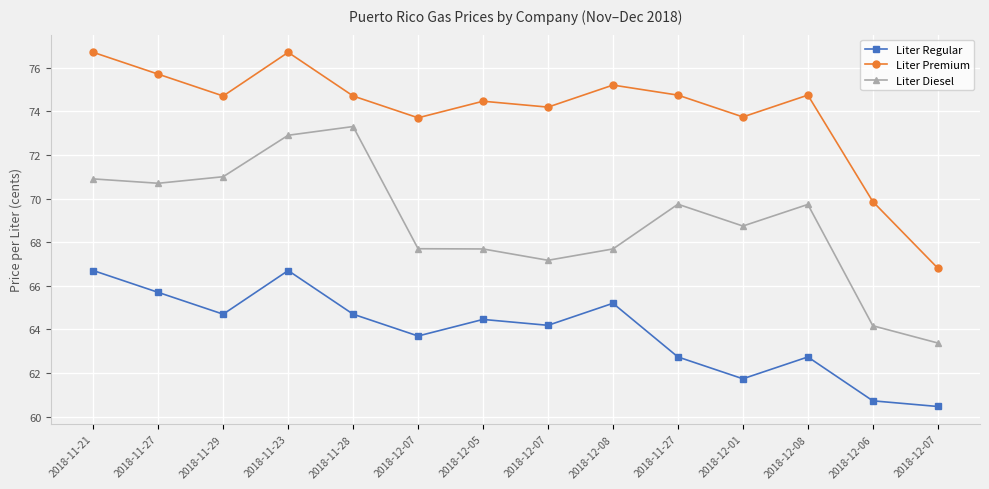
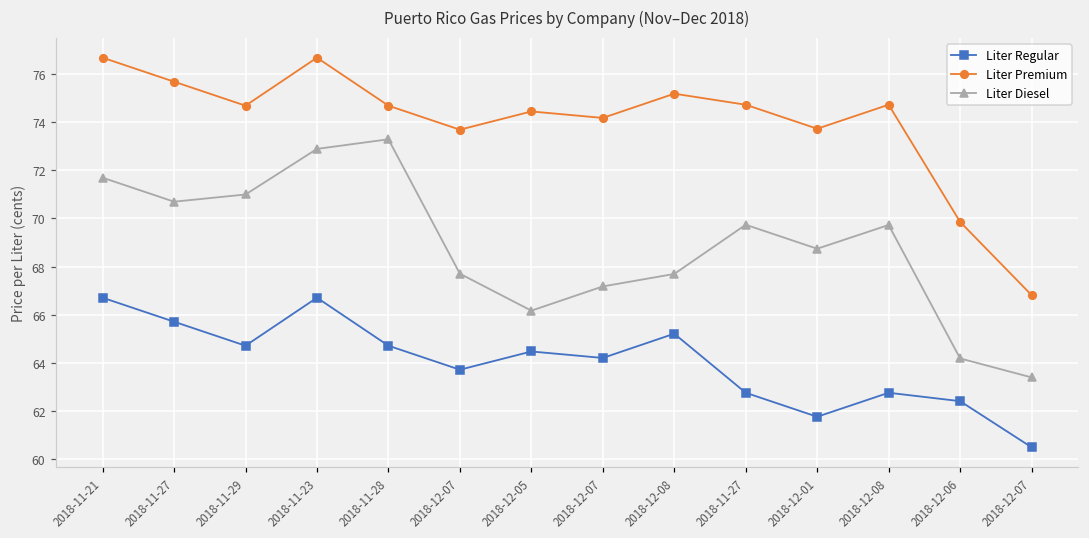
Liter Diesel, 2018-11-21: 70.9 -> 71.7
Liter Diesel, 2018-12-05: 67.7 -> 66.2
Liter Regular, 2018-12-06: 60.7 -> 62.4
